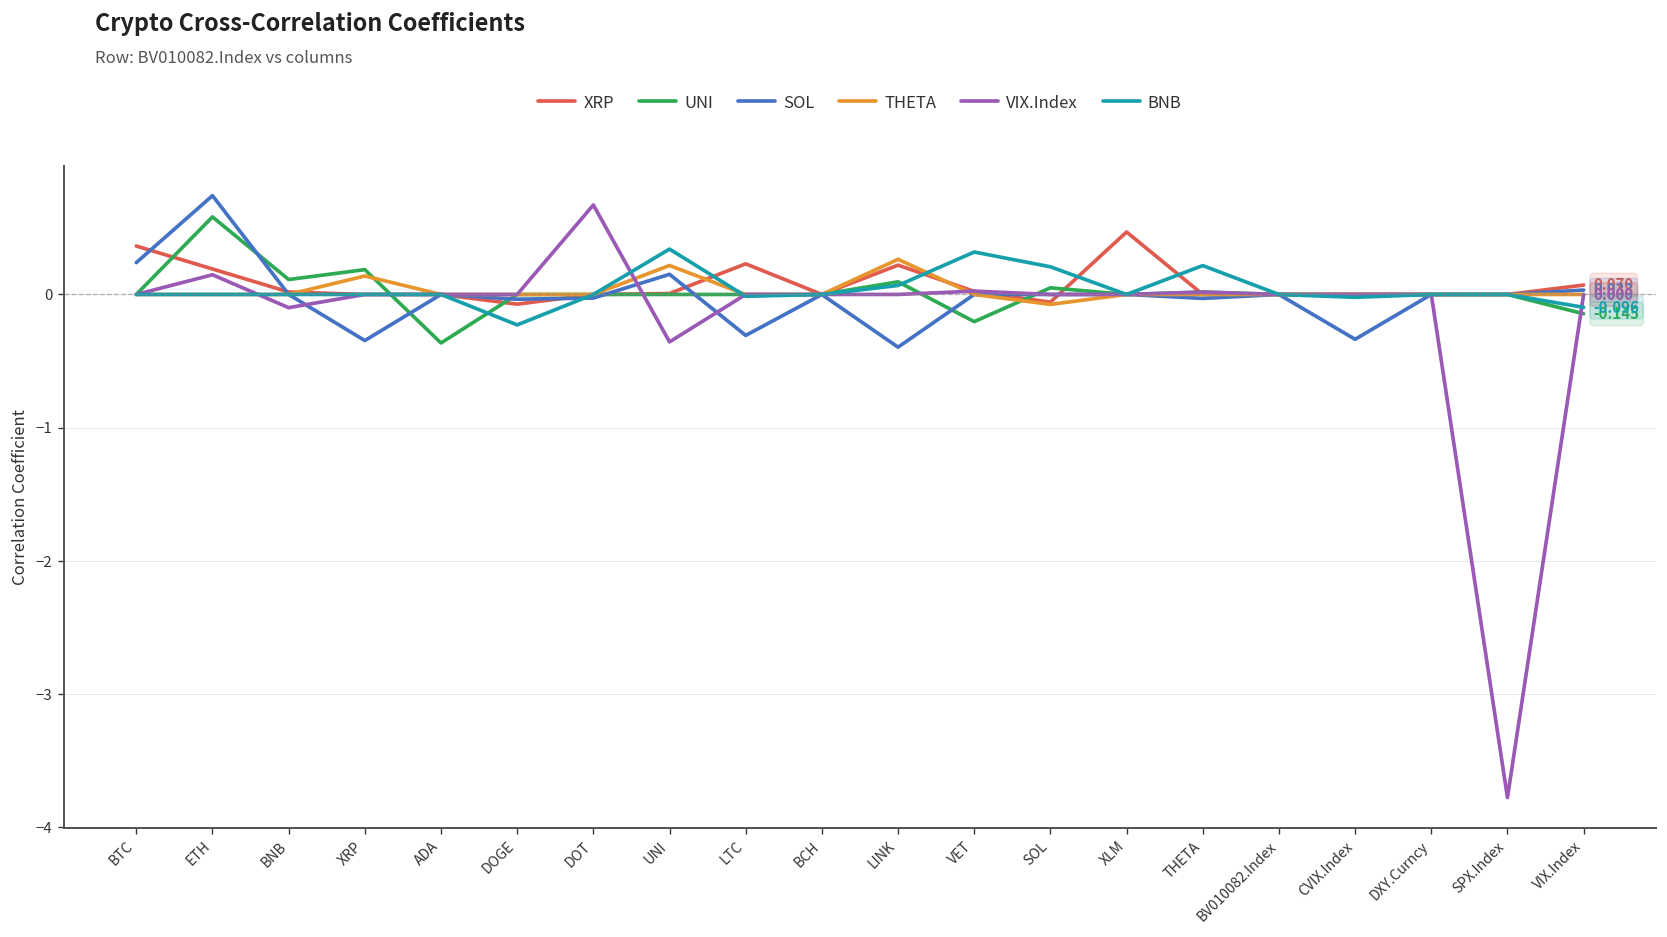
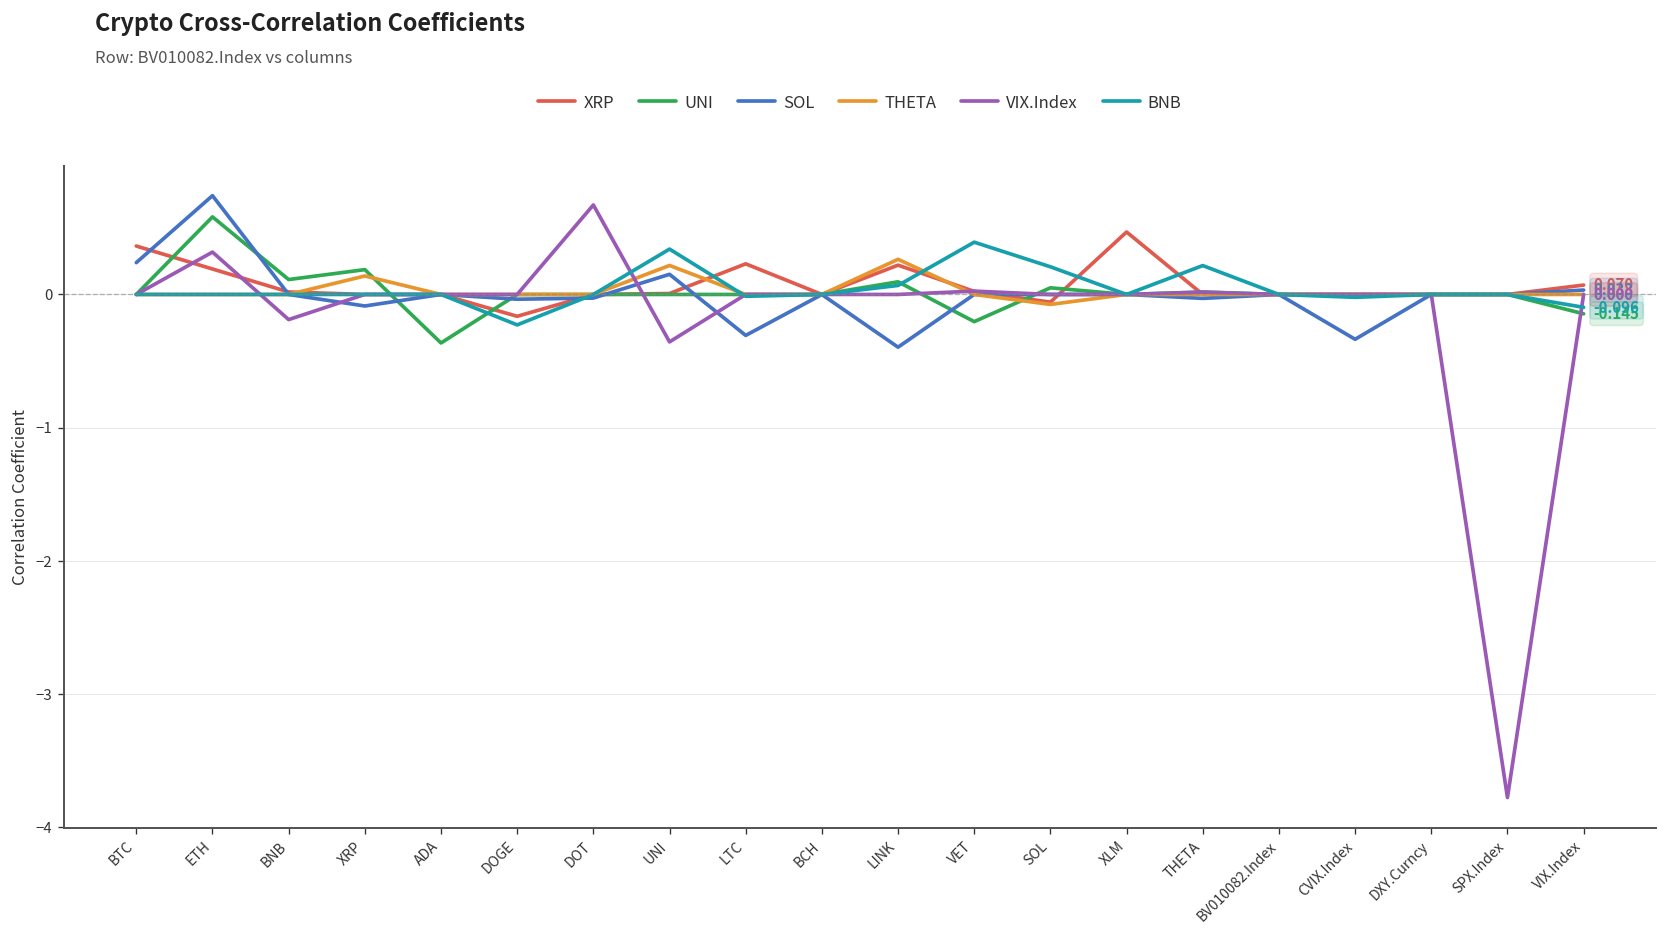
VIX.Index, ETH: 0.15 -> 0.32
VIX.Index, BNB: -0.10 -> -0.19
SOL, XRP: -0.35 -> -0.09
XRP, DOGE: -0.07 -> -0.16
BNB, VET: 0.32 -> 0.39
